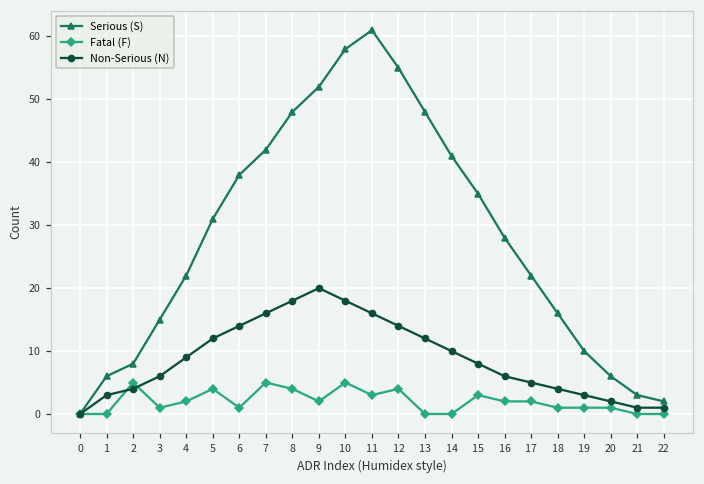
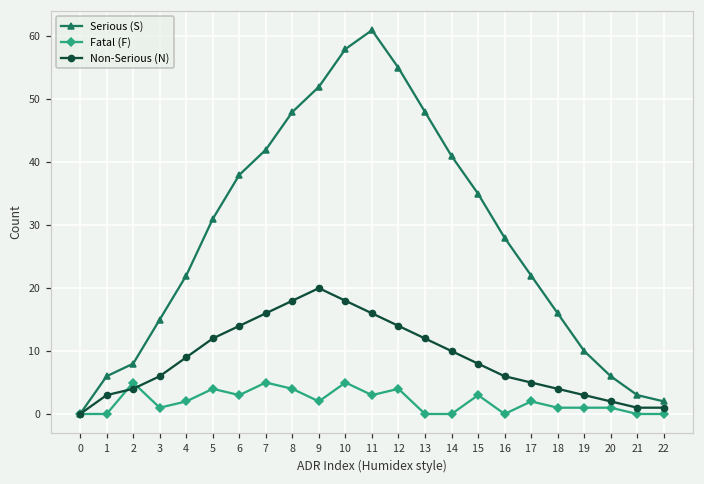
Fatal (F), 6: 1 -> 3
Fatal (F), 16: 2 -> 0
